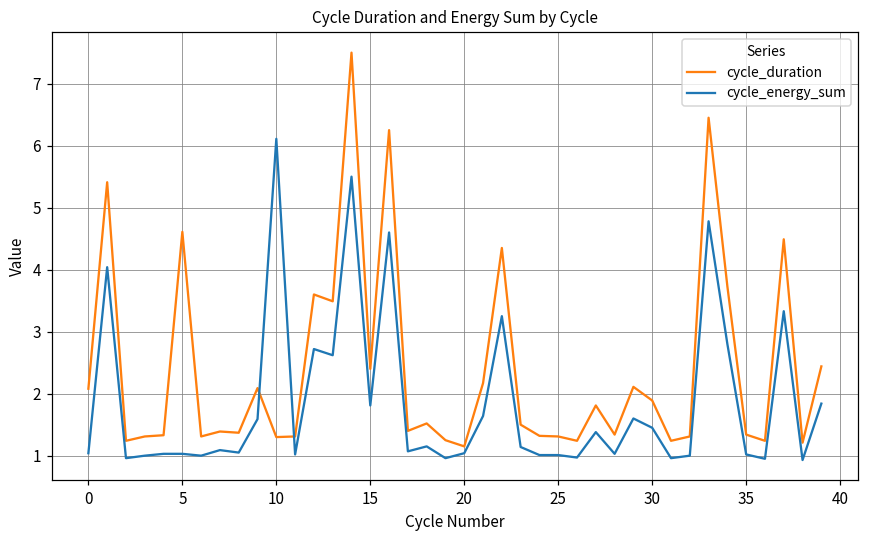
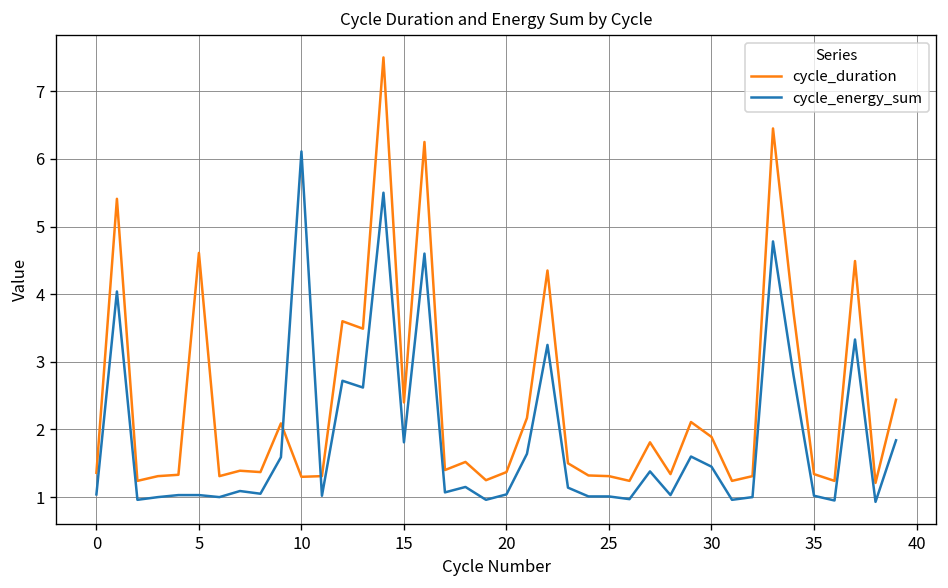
cycle_duration, 0: 2.1 -> 1.4
cycle_duration, 20: 1.2 -> 1.4
